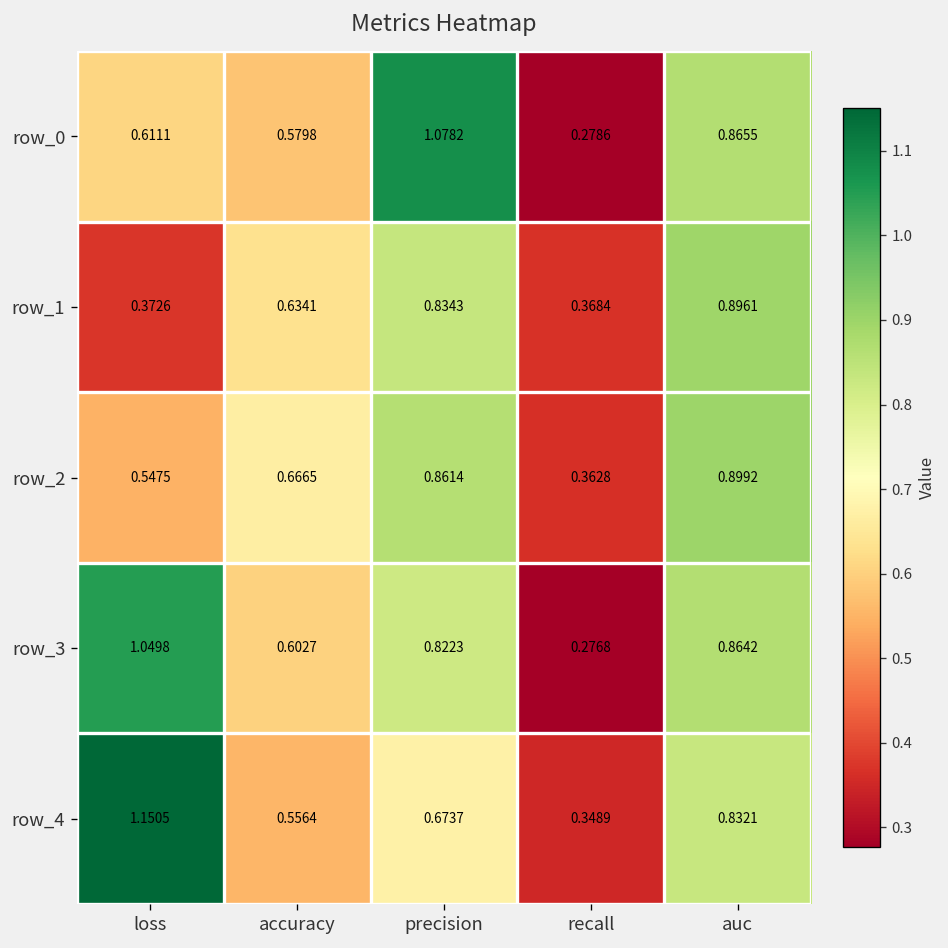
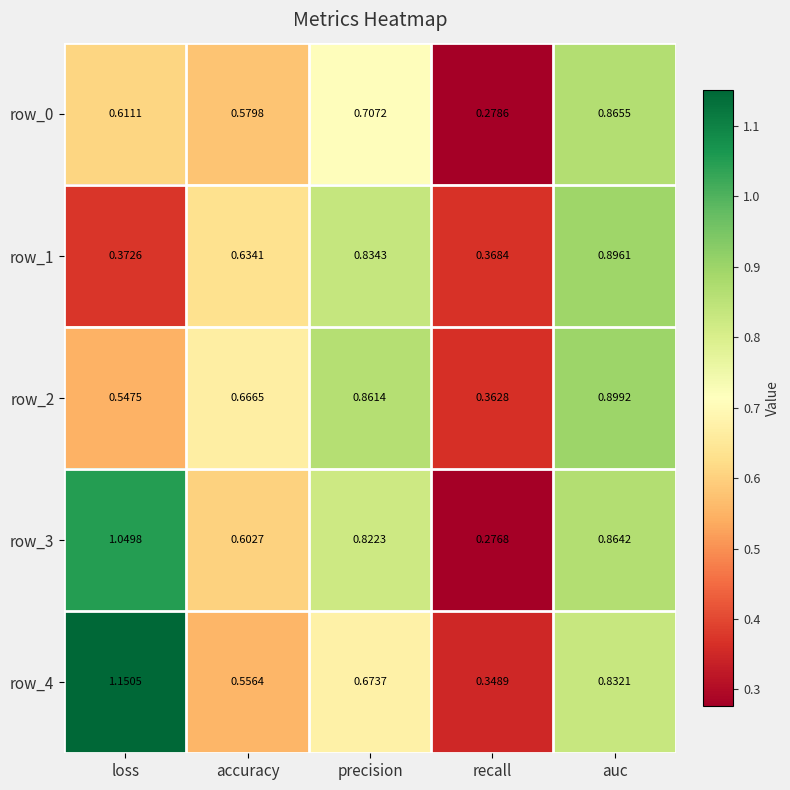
row_0, precision: 1.0782 -> 0.7072
